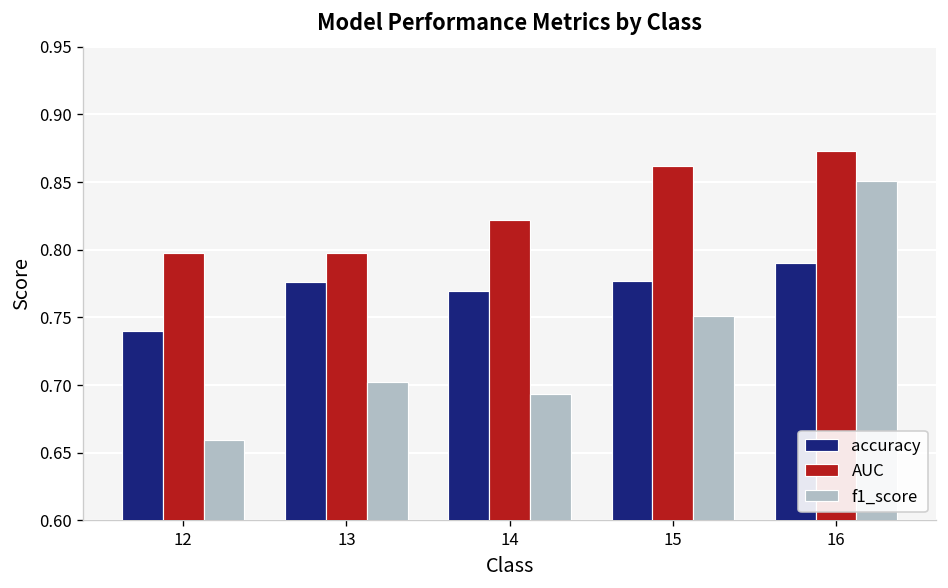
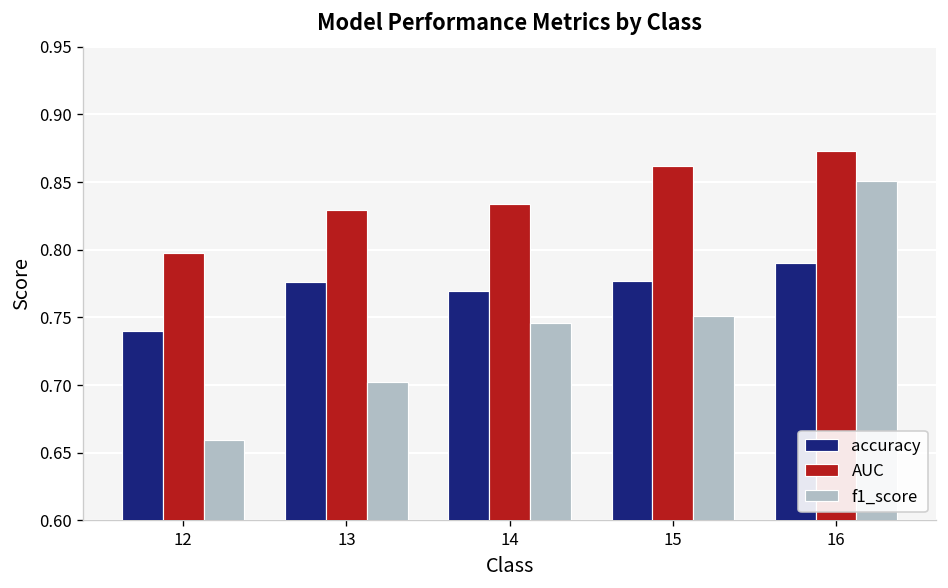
AUC, 13: 0.798 -> 0.829
AUC, 14: 0.822 -> 0.834
f1_score, 14: 0.694 -> 0.746
